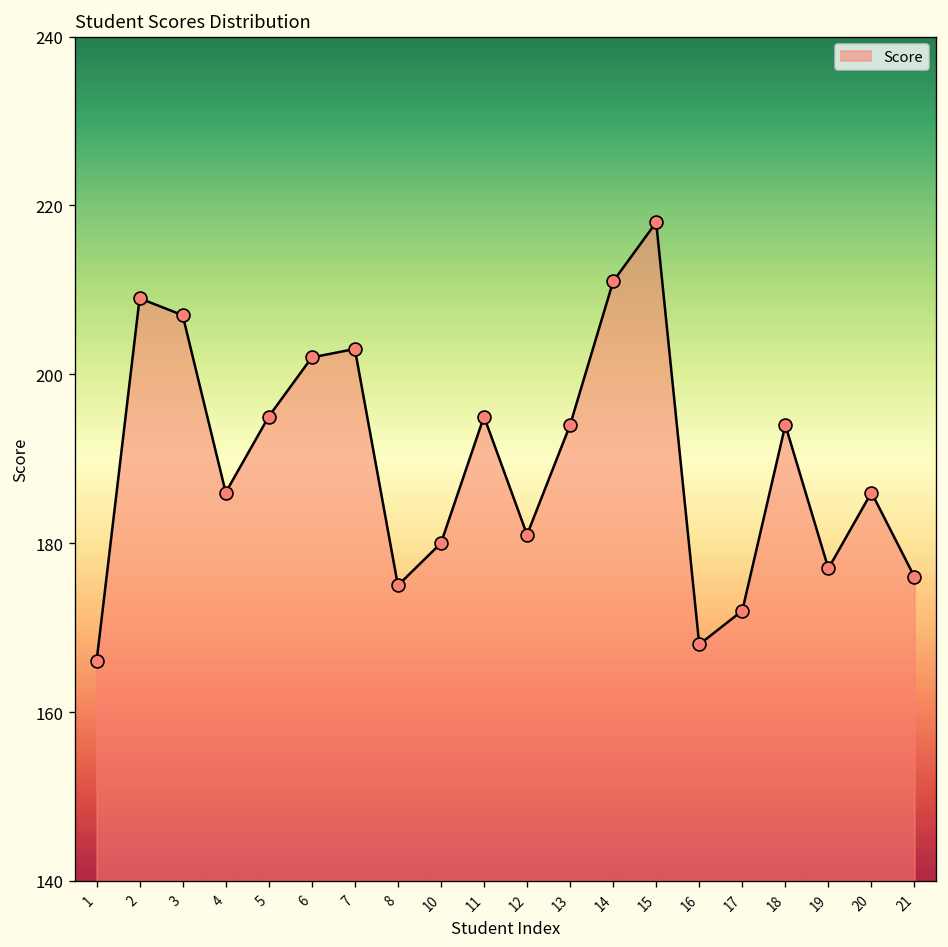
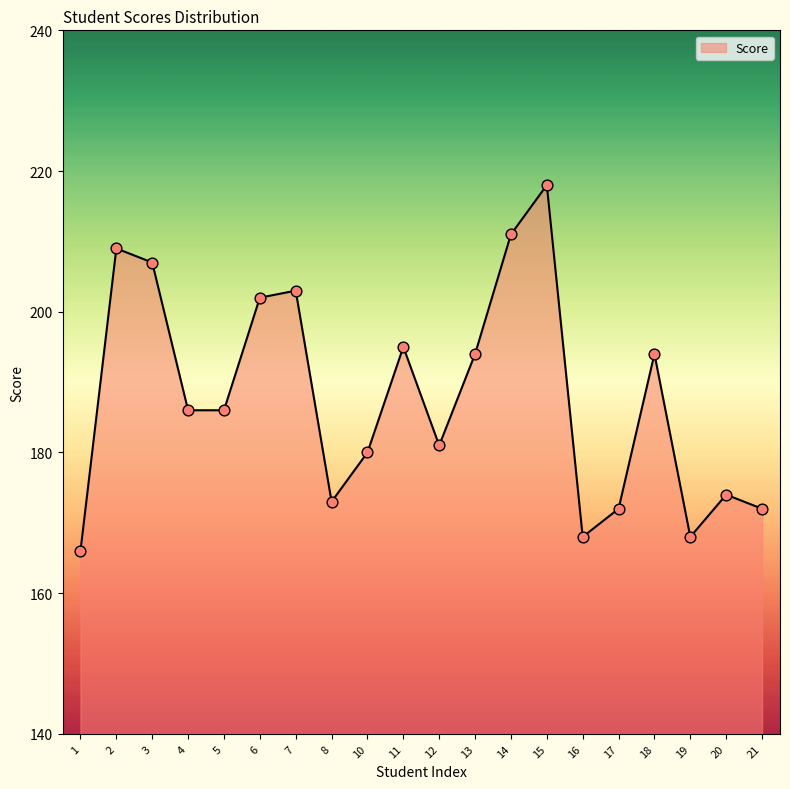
5: 195 -> 186
8: 175 -> 173
19: 177 -> 168
20: 186 -> 174
21: 176 -> 172
